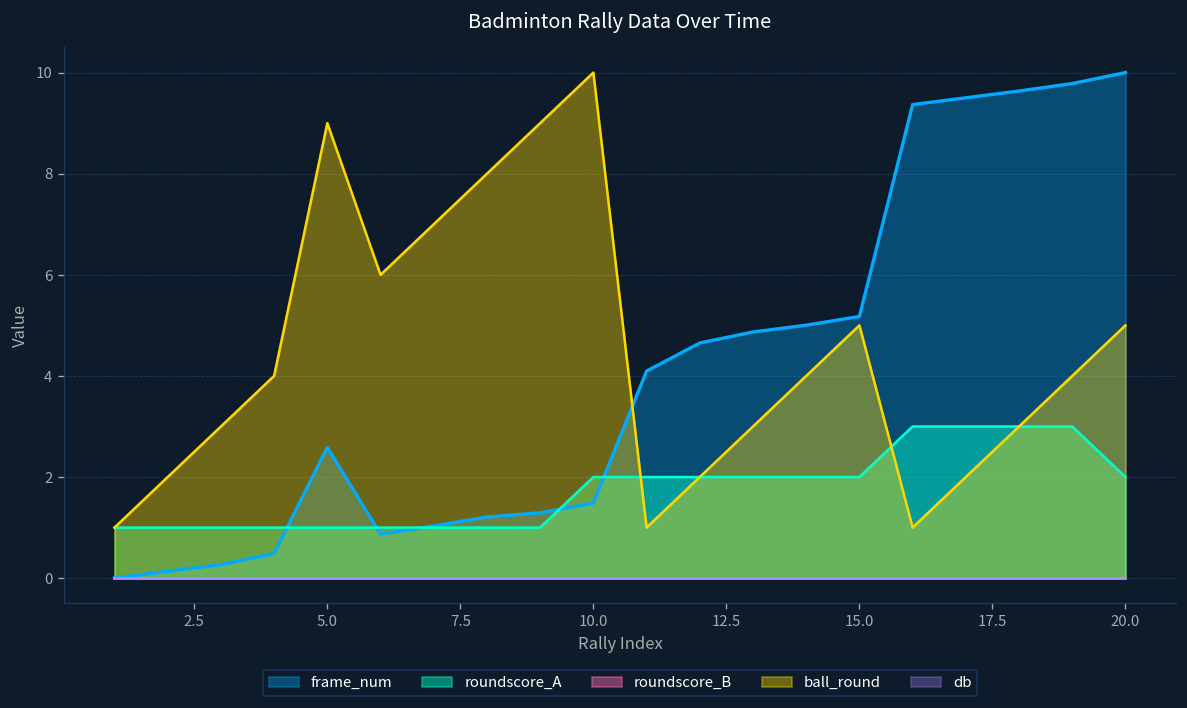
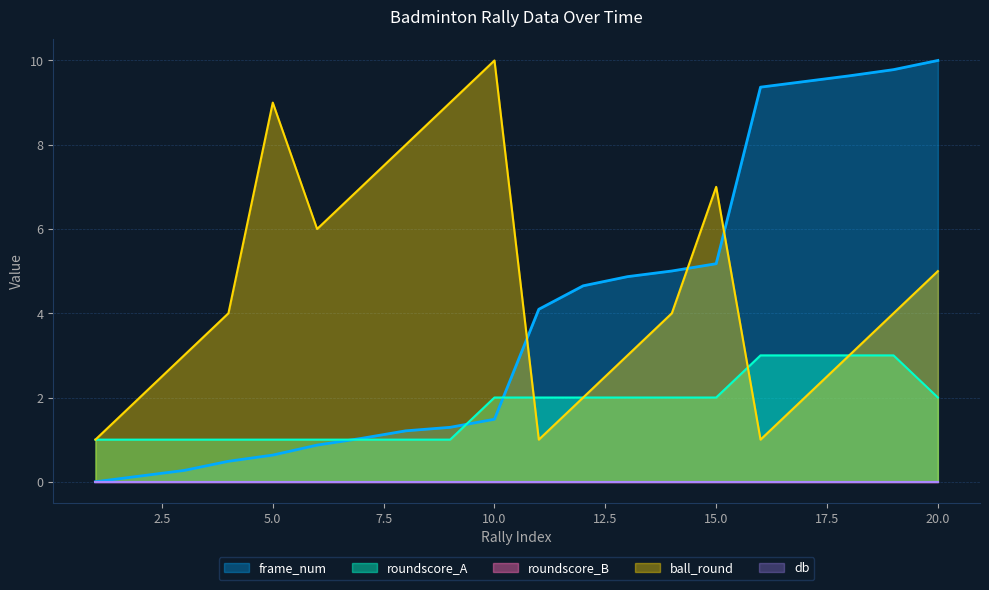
frame_num, 5.0: 2.6 -> 0.6
ball_round, 15.0: 5 -> 7
